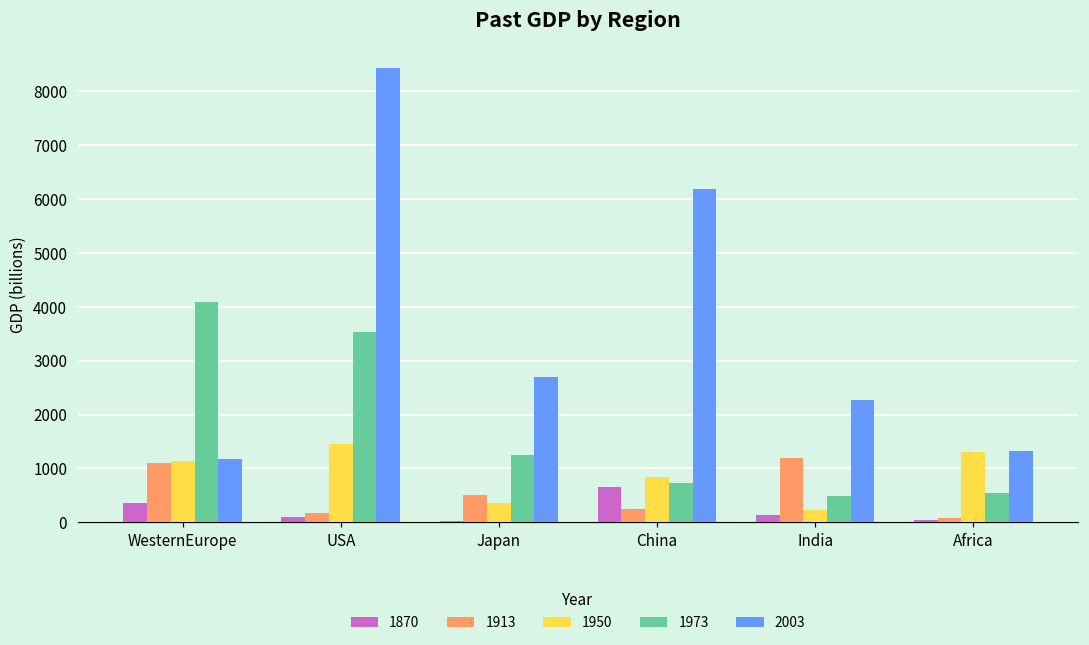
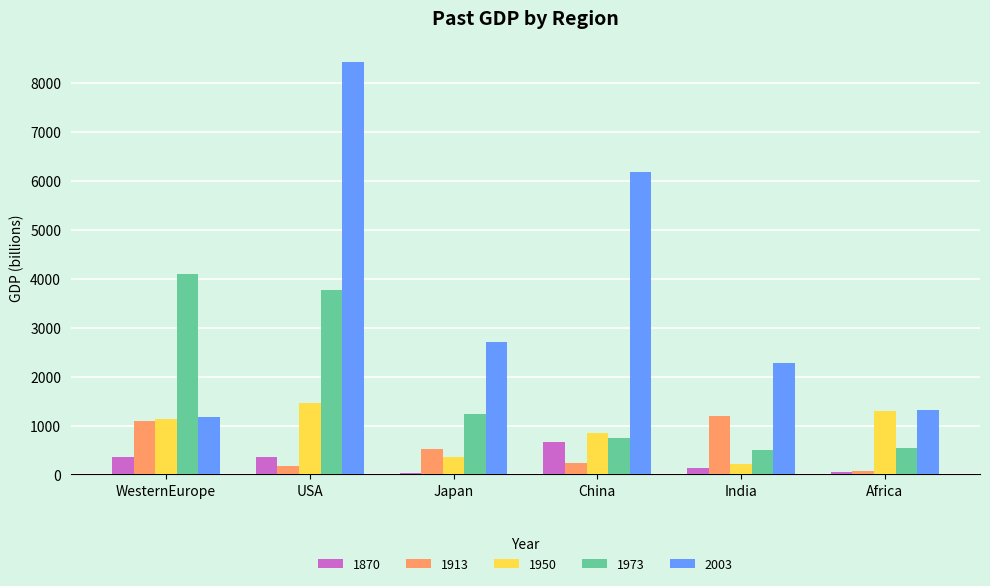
1870, USA: 100 -> 400
1973, USA: 3500 -> 3800
